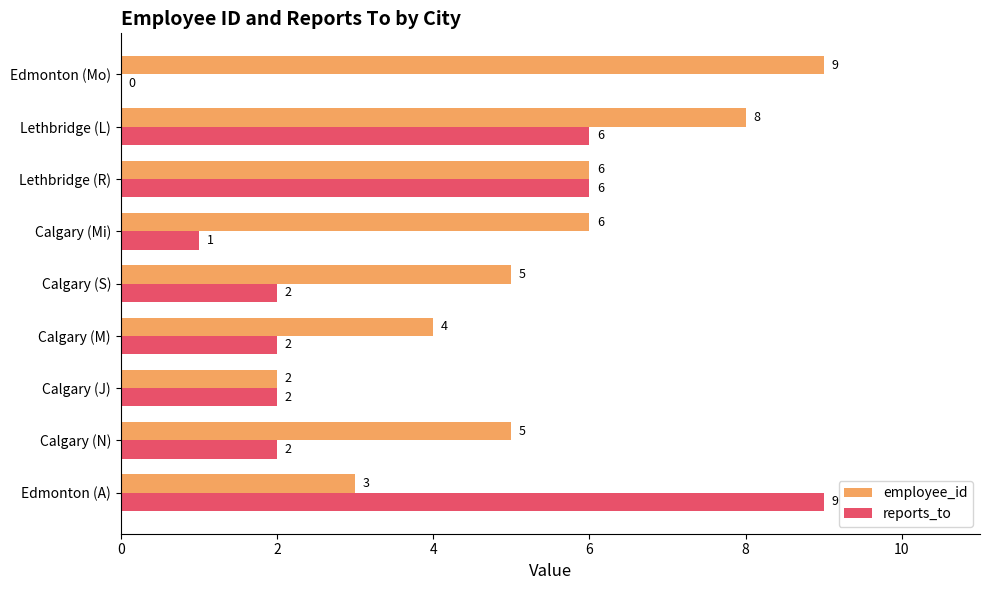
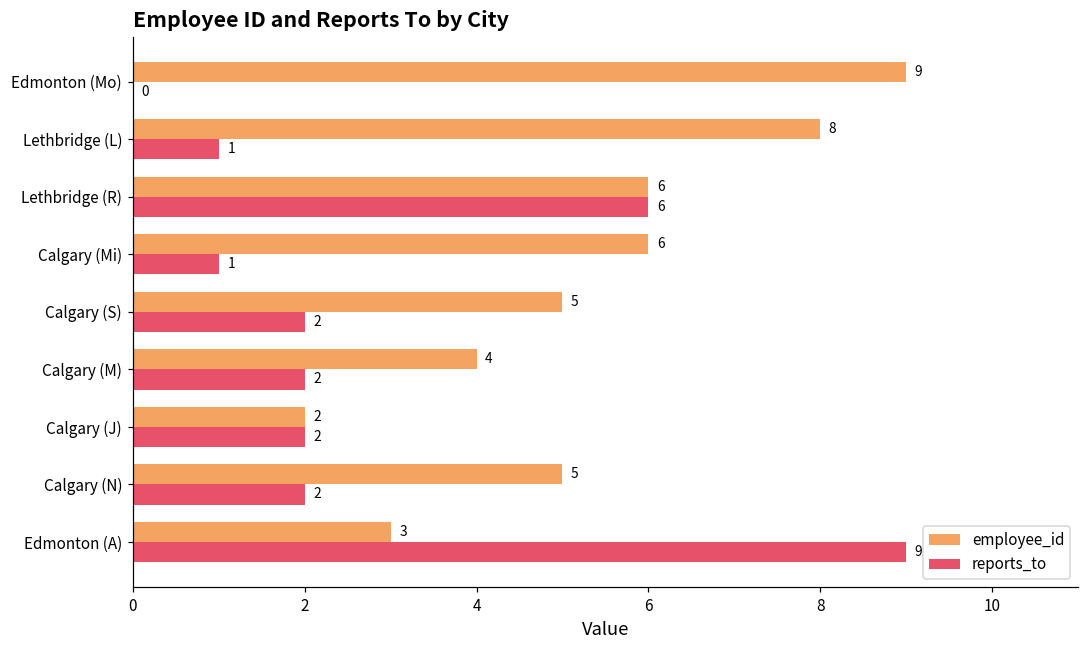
reports_to, Lethbridge (L): 6 -> 1
